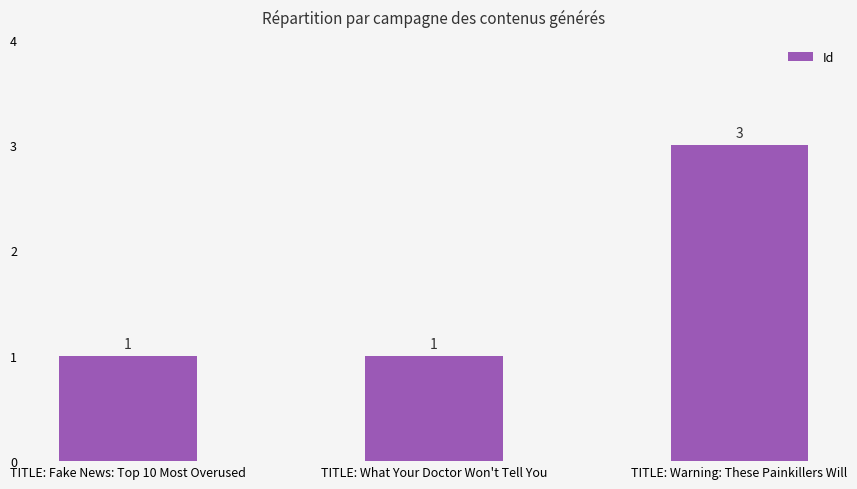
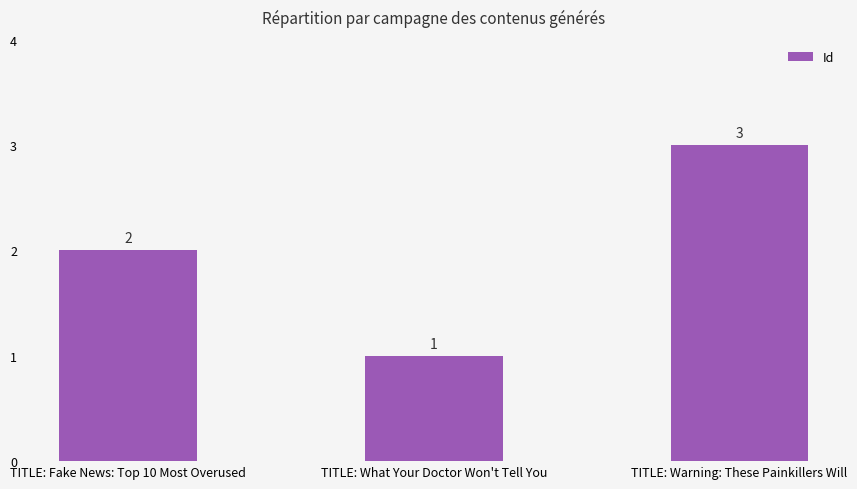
TITLE: Fake News: Top 10 Most Overused: 1 -> 2
